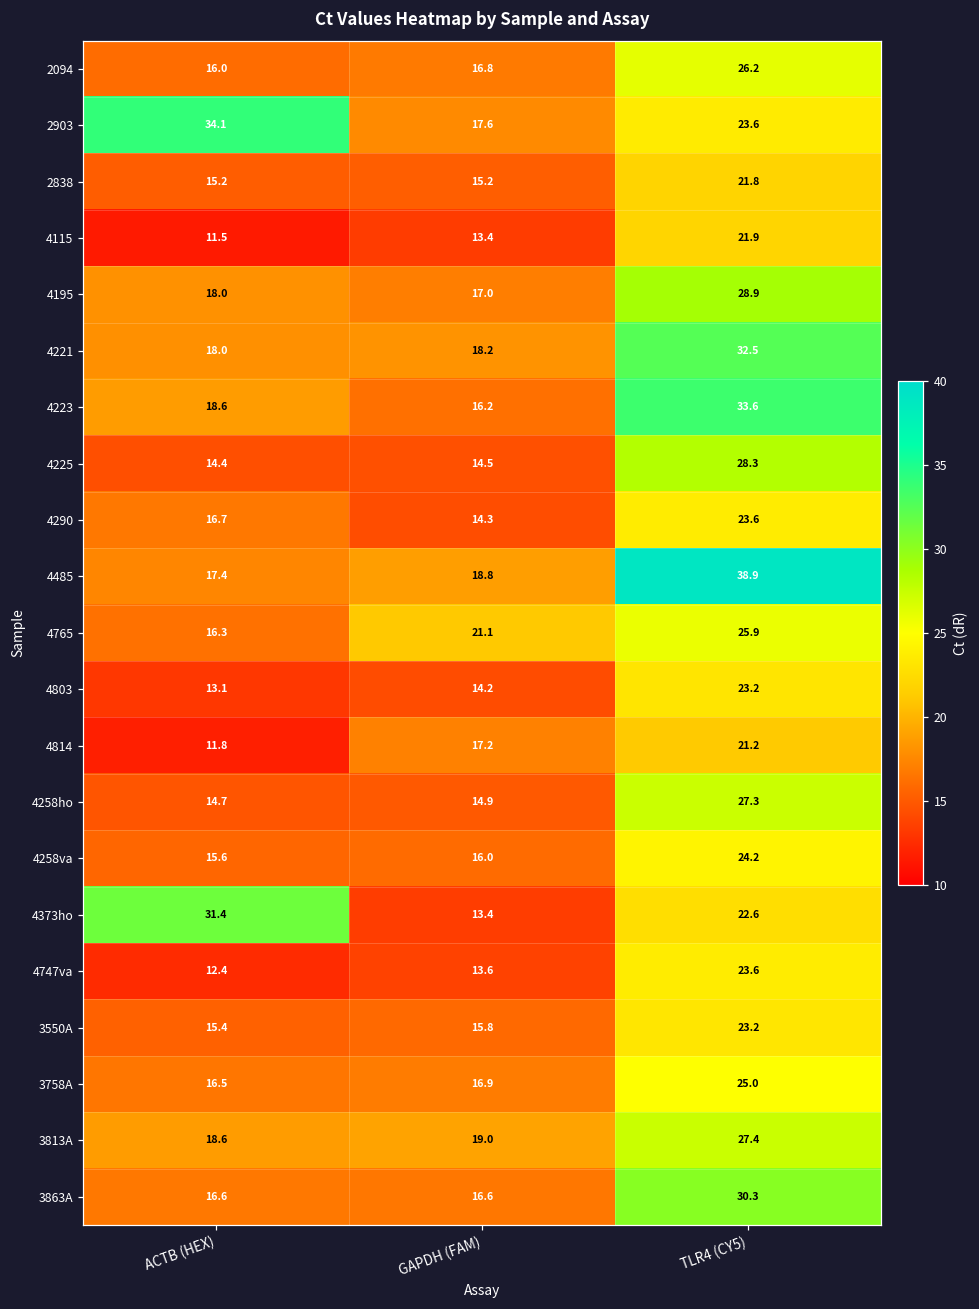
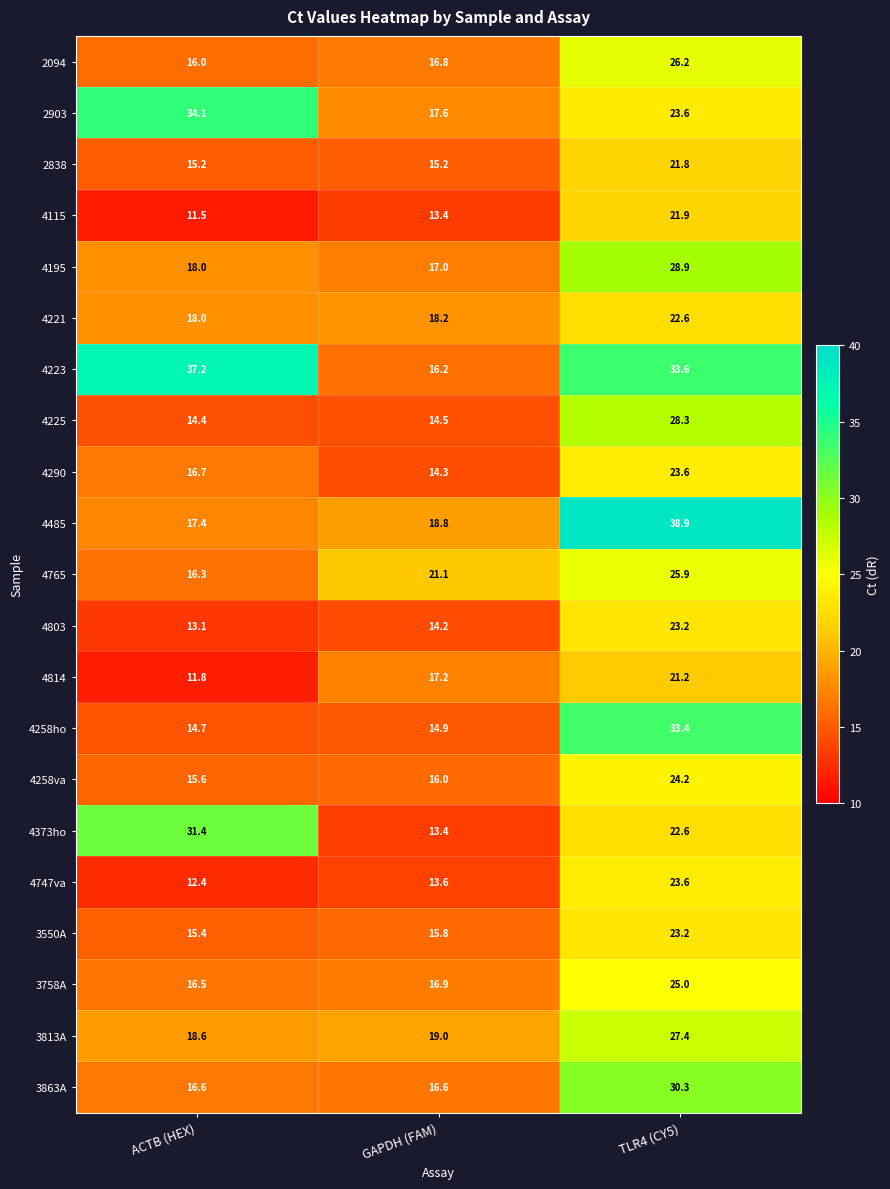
4221, TLR4 (CY5): 32.5 -> 22.6
4223, ACTB (HEX): 18.6 -> 37.2
4258ho, TLR4 (CY5): 27.3 -> 33.4
